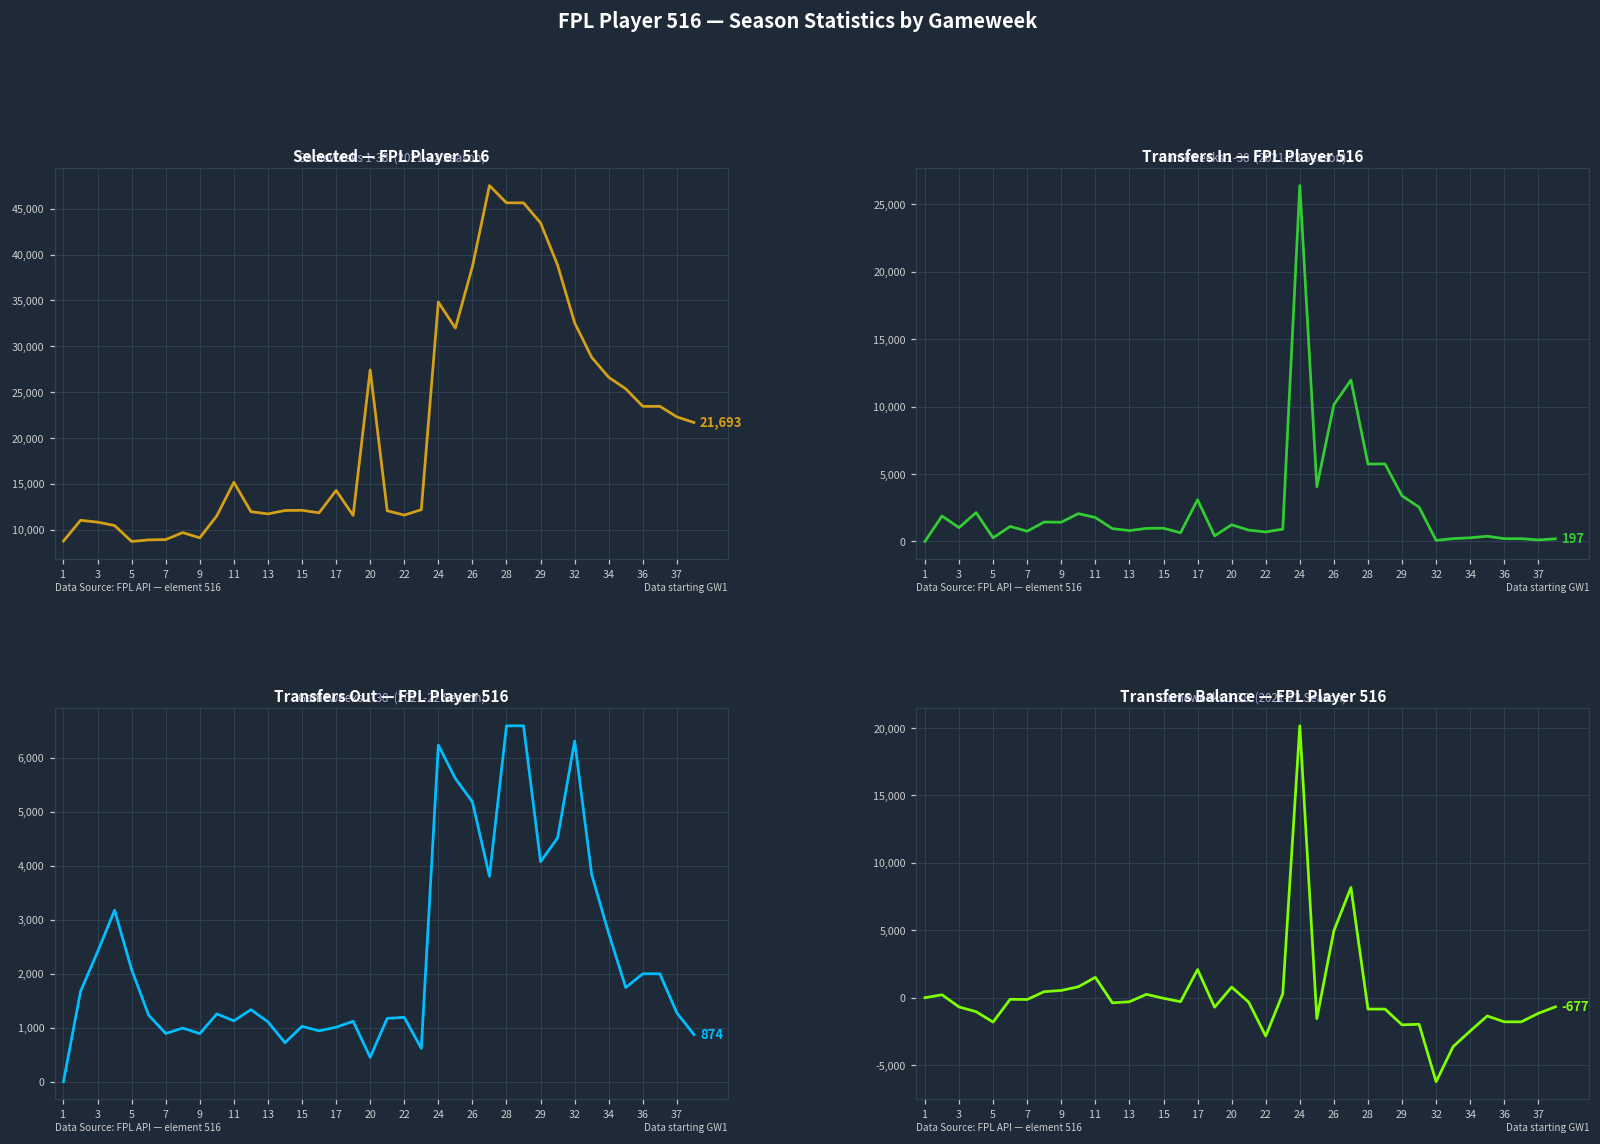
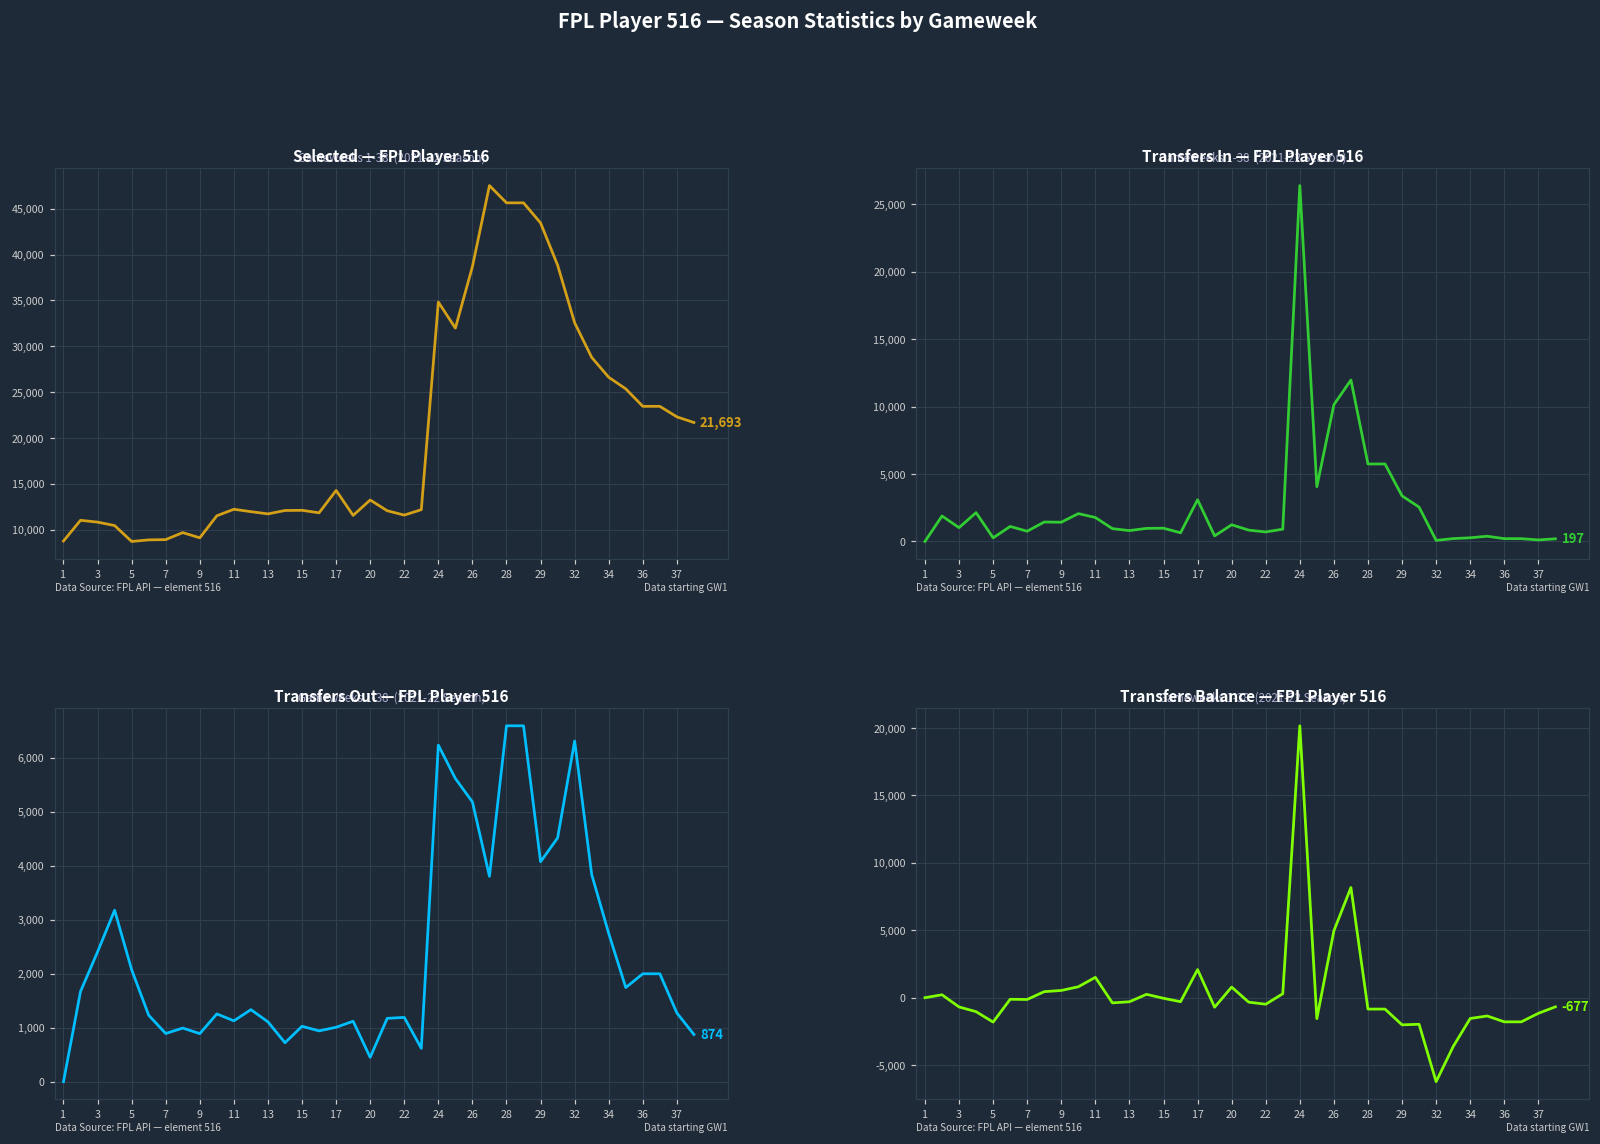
Selected — FPL Player 516, 11: 15,000 -> 12,000
Selected — FPL Player 516, 20: 27,000 -> 13,000
Transfers Balance — FPL Player 516, 22: -2,800 -> -500
Transfers Balance — FPL Player 516, 34: -2,500 -> -1,500
